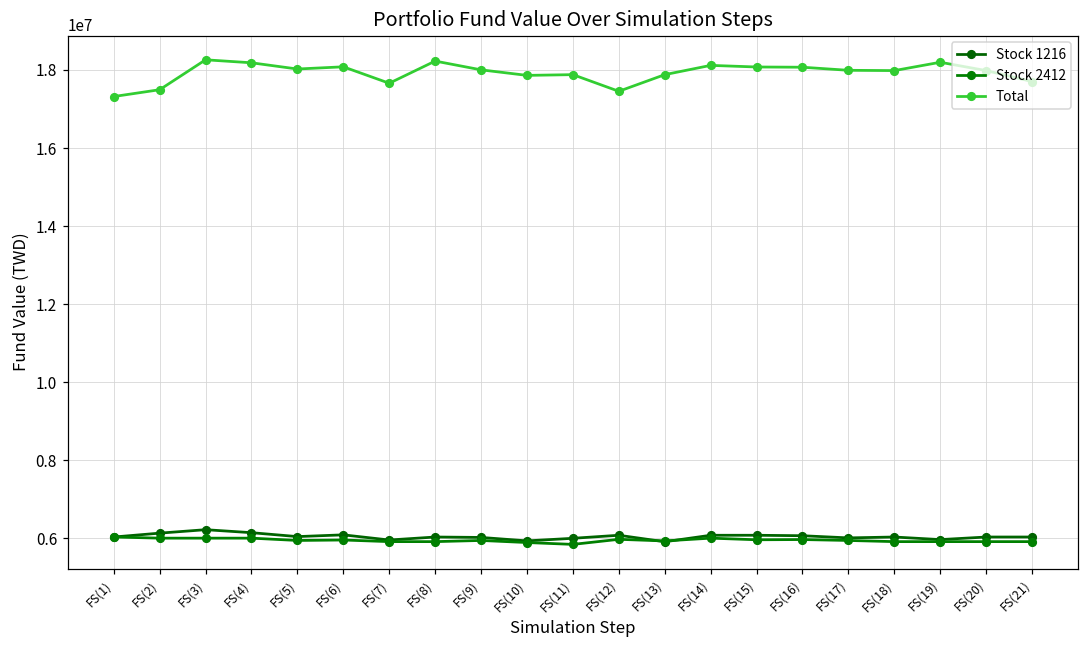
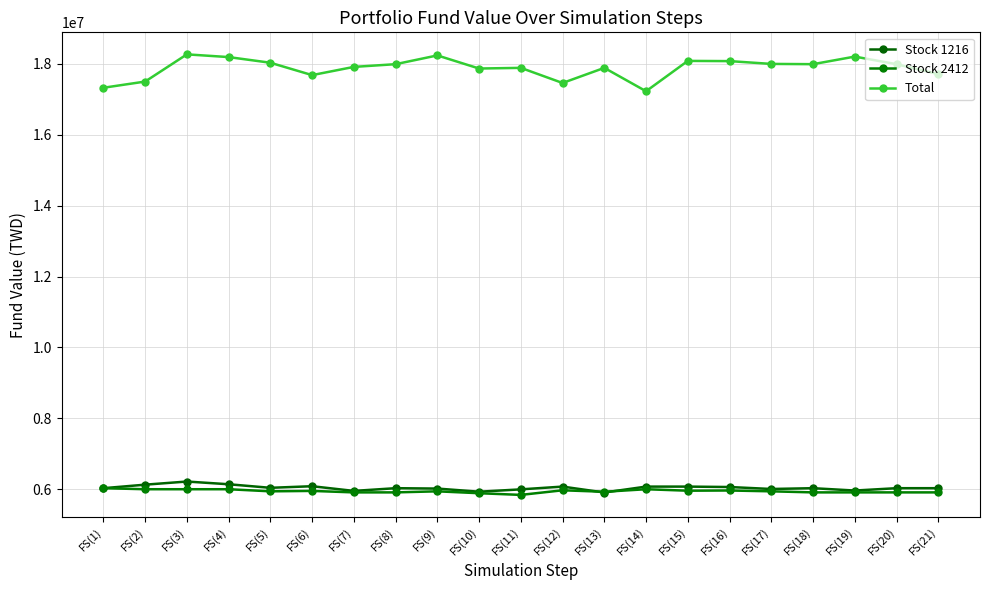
Total, FS(6): 18100000 -> 17700000
Total, FS(7): 17700000 -> 17900000
Total, FS(8): 18200000 -> 18000000
Total, FS(9): 18000000 -> 18200000
Total, FS(14): 18100000 -> 17200000
